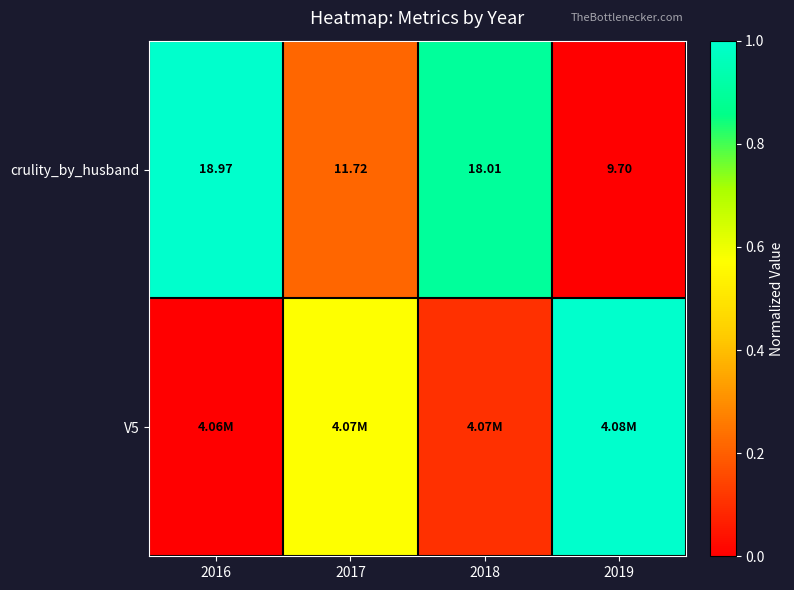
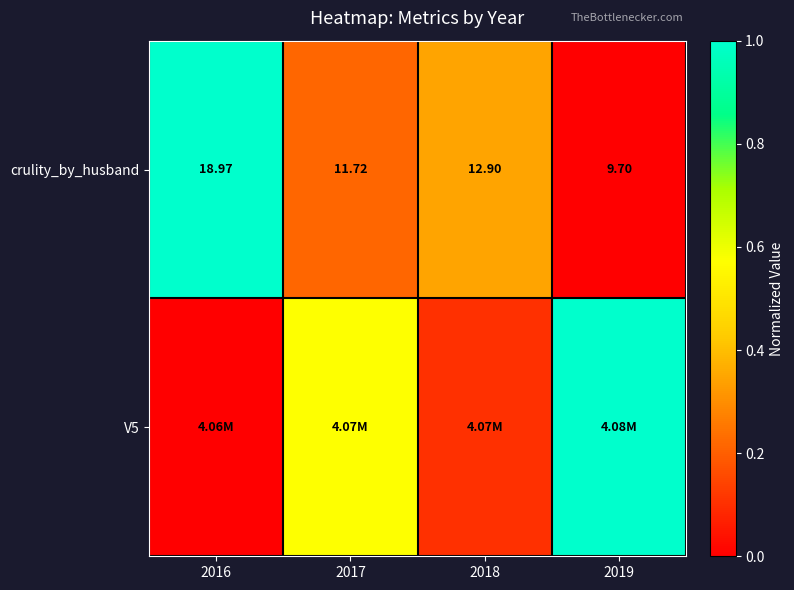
crulity_by_husband, 2018: 18.01 -> 12.90
